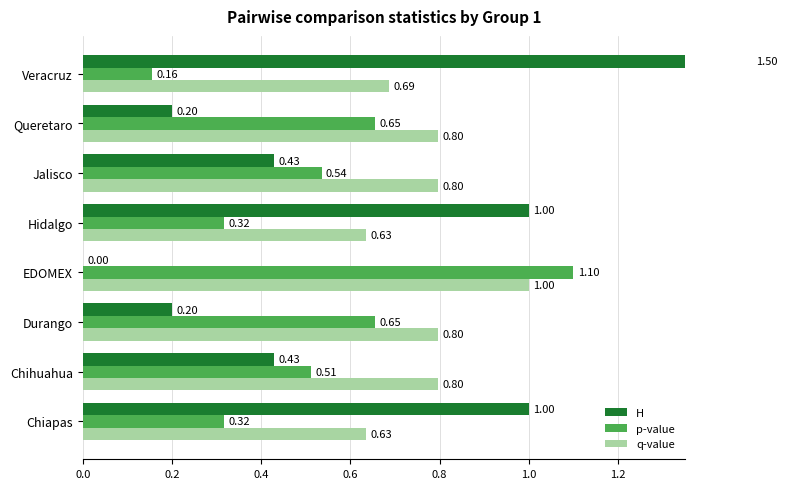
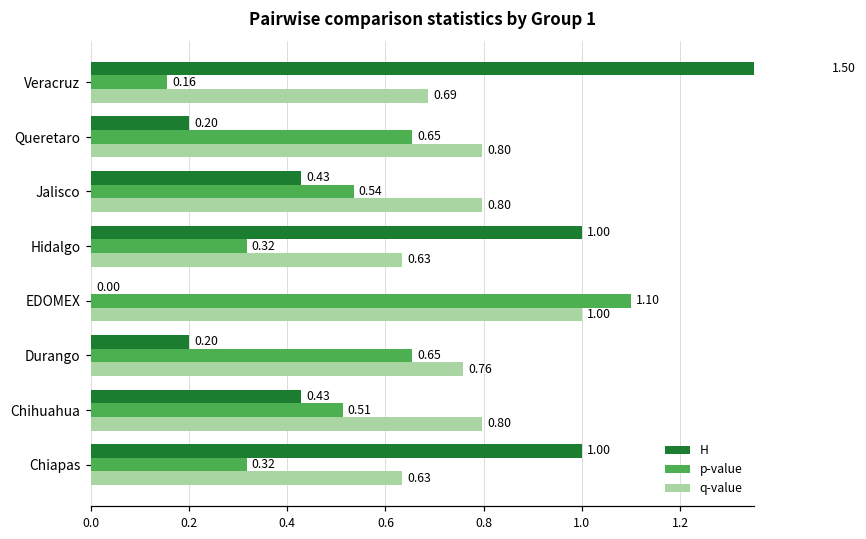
q-value, Durango: 0.80 -> 0.76
